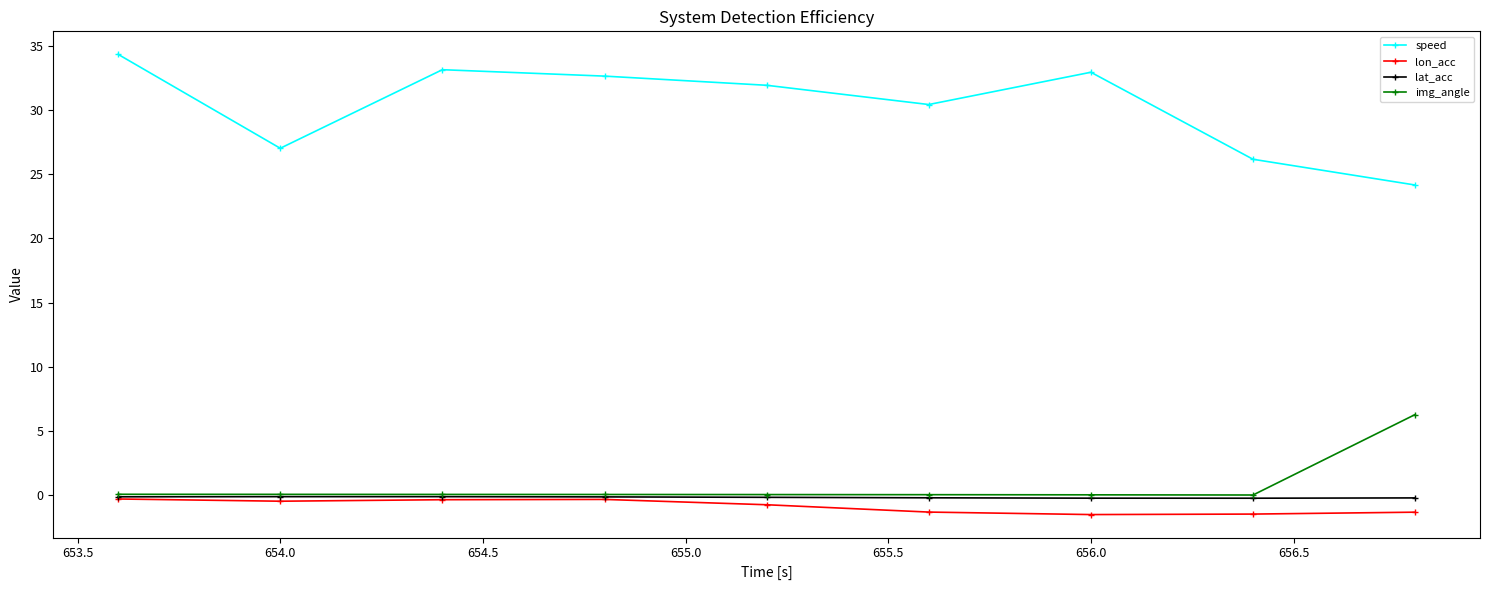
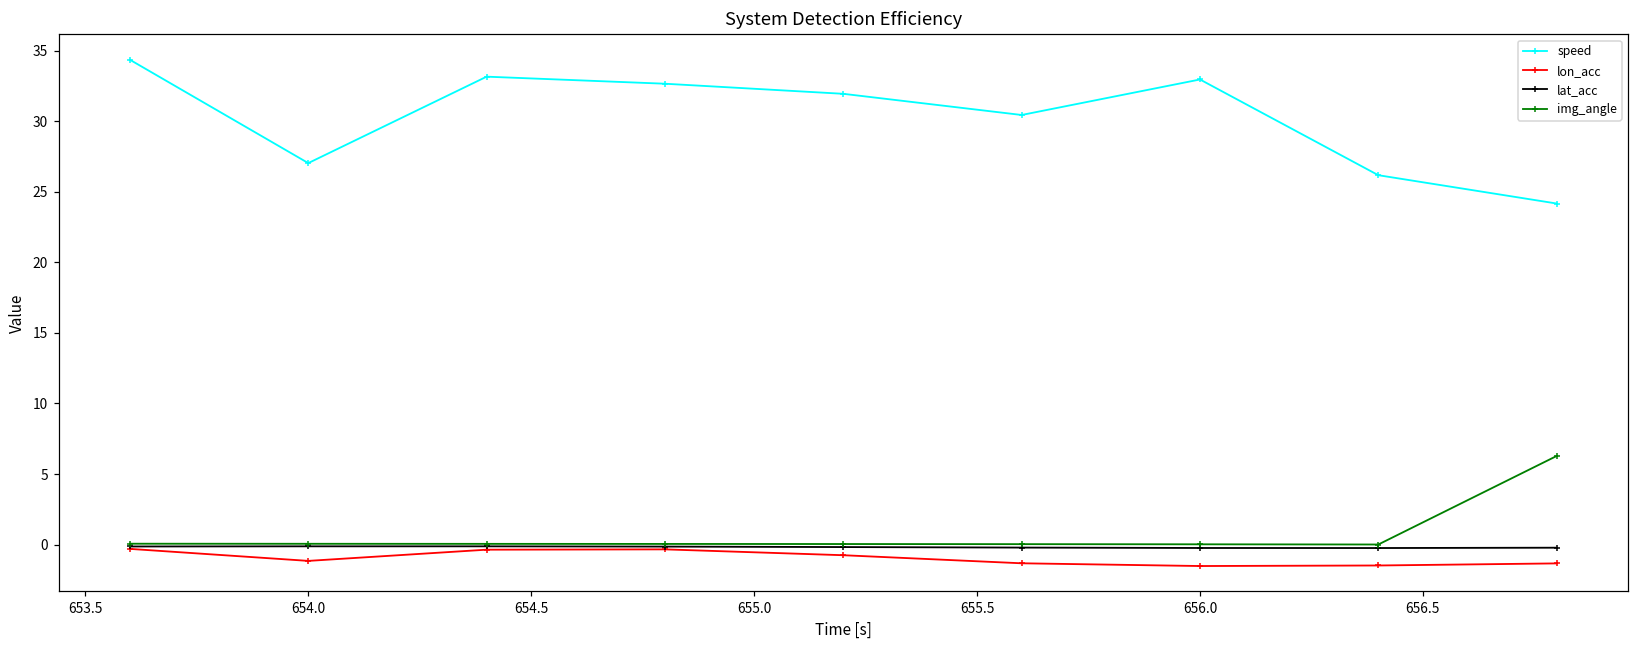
lon_acc, 654.0: -0.5 -> -1.2
